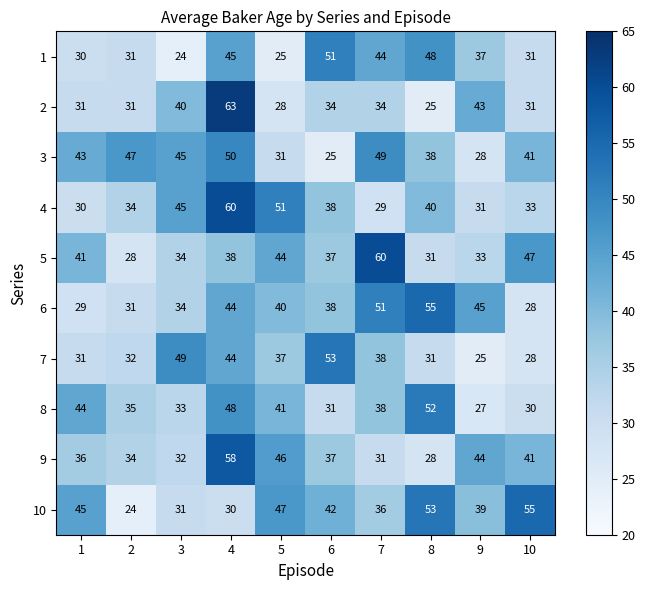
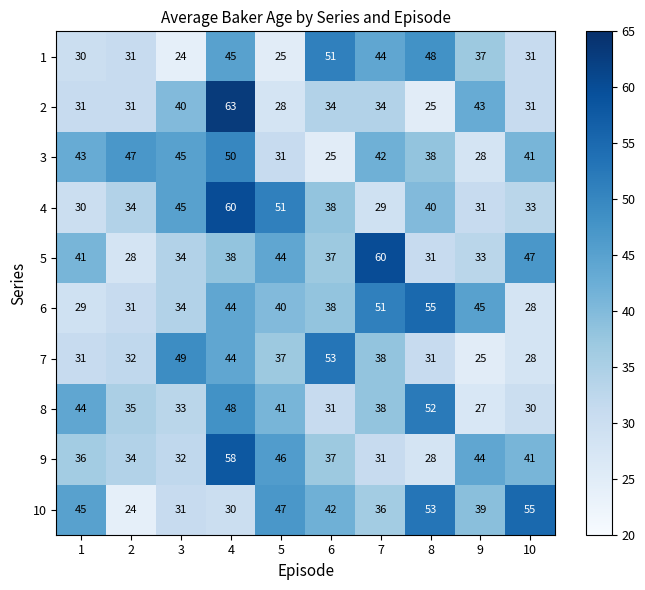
3, 7: 49 -> 42
